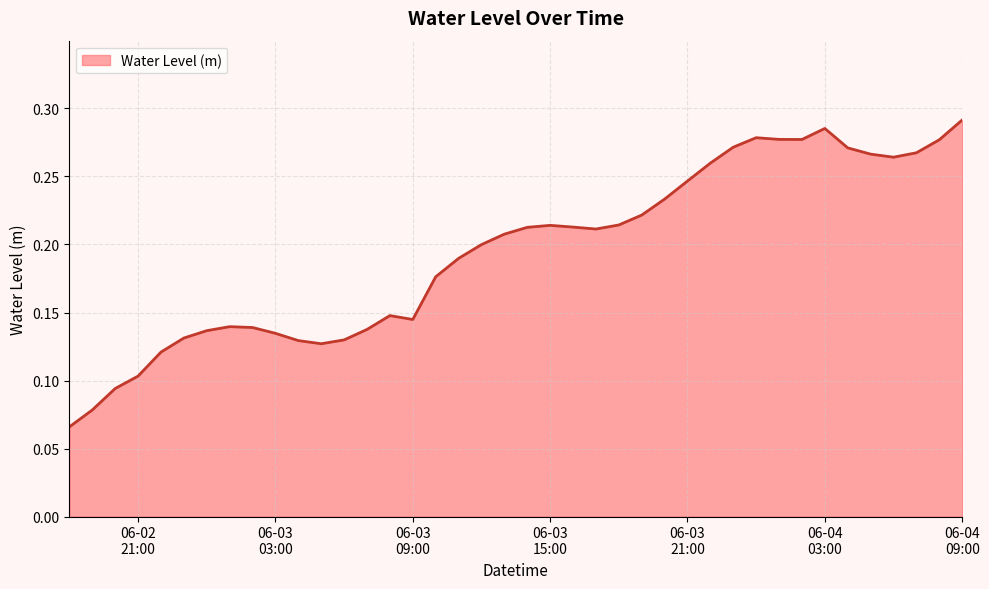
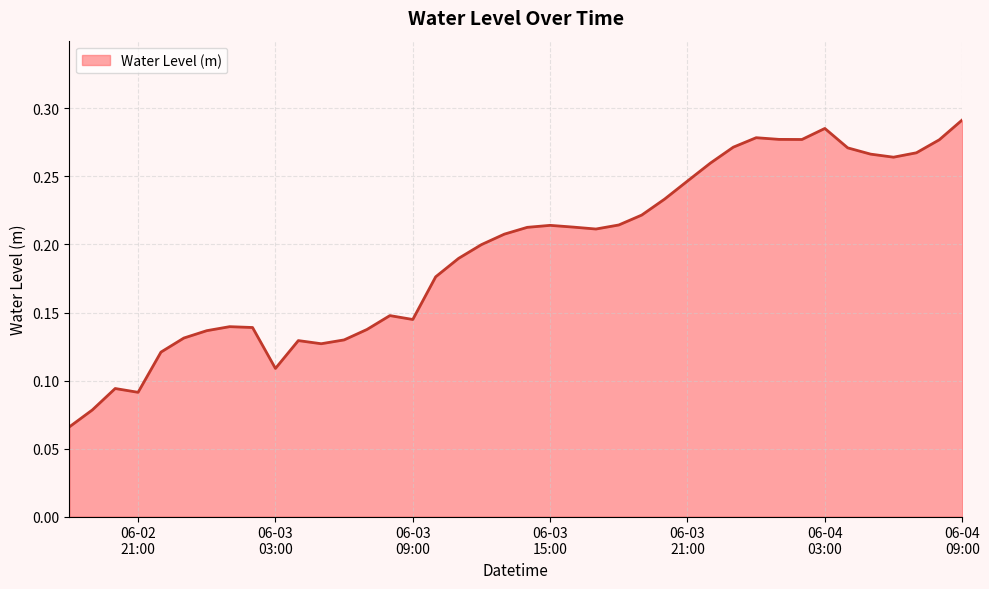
06-02 21:00: 0.103 -> 0.091
06-03 03:00: 0.135 -> 0.109
